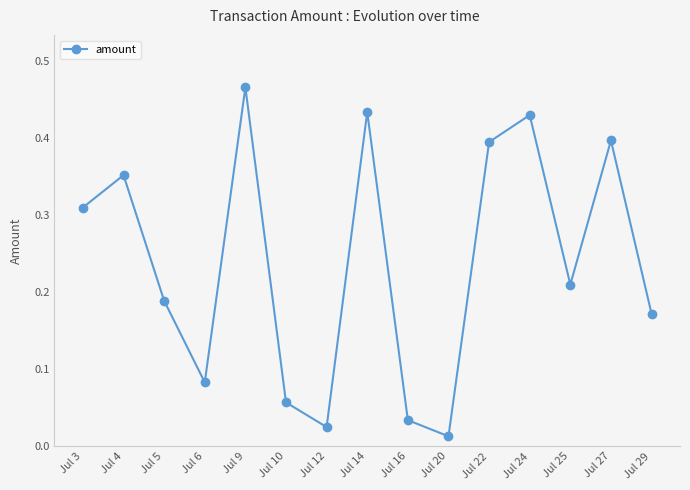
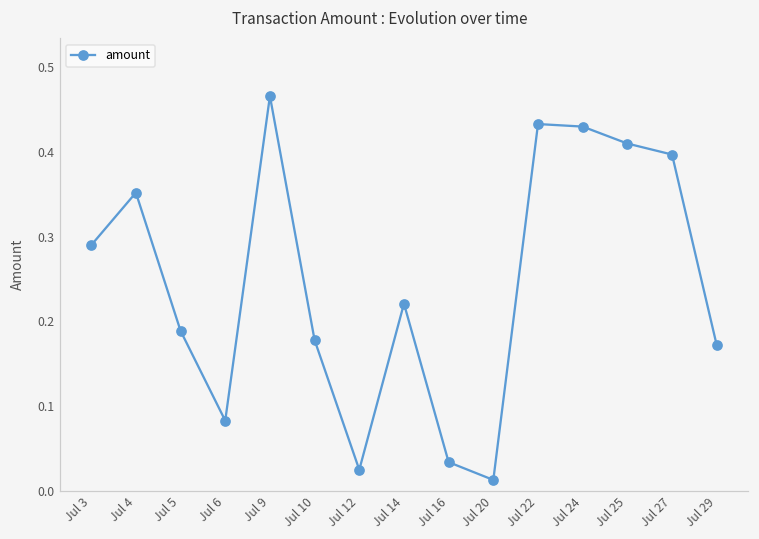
Jul 3: 0.31 -> 0.29
Jul 10: 0.06 -> 0.18
Jul 14: 0.43 -> 0.22
Jul 22: 0.40 -> 0.43
Jul 25: 0.21 -> 0.41
